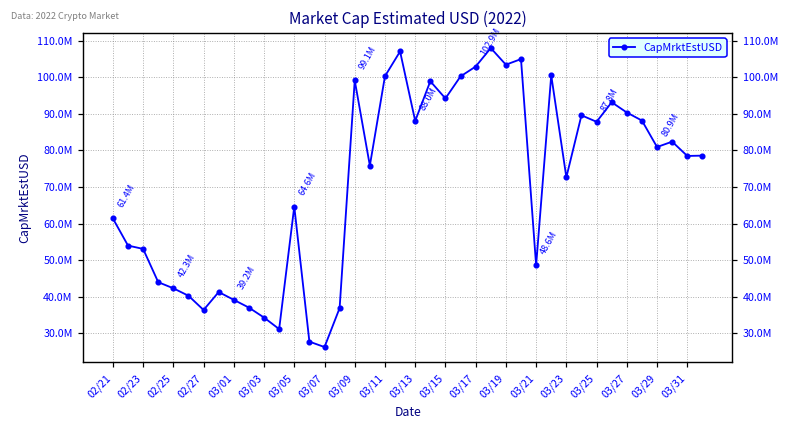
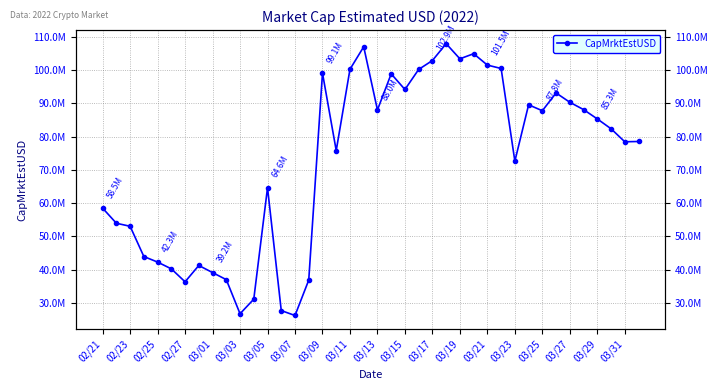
02/21: 61.4M -> 58.5M
03/03: 34000000 -> 27000000
03/21: 48.6M -> 101.5M
03/29: 80.9M -> 85.3M
